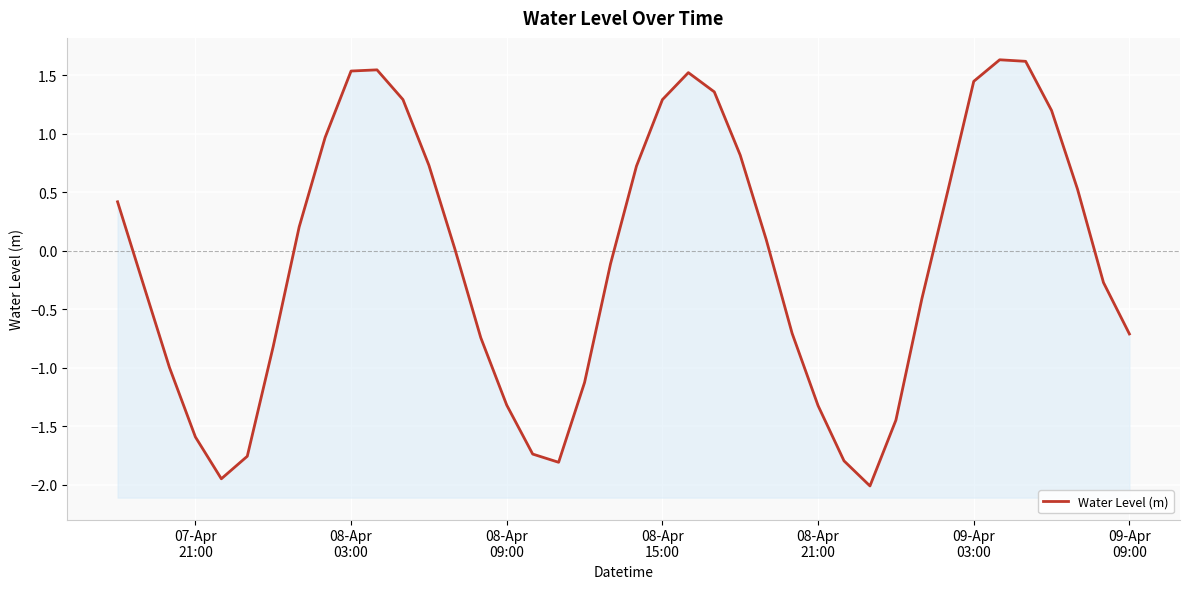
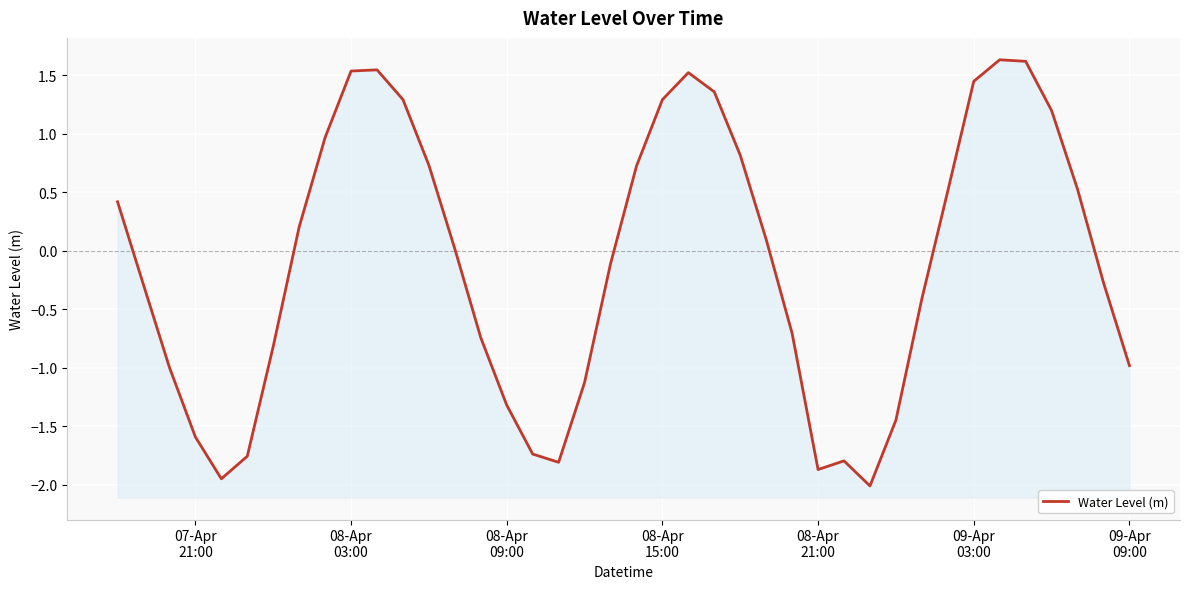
08-Apr 21:00: -1.32 -> -1.87
09-Apr 09:00: -0.71 -> -0.98
